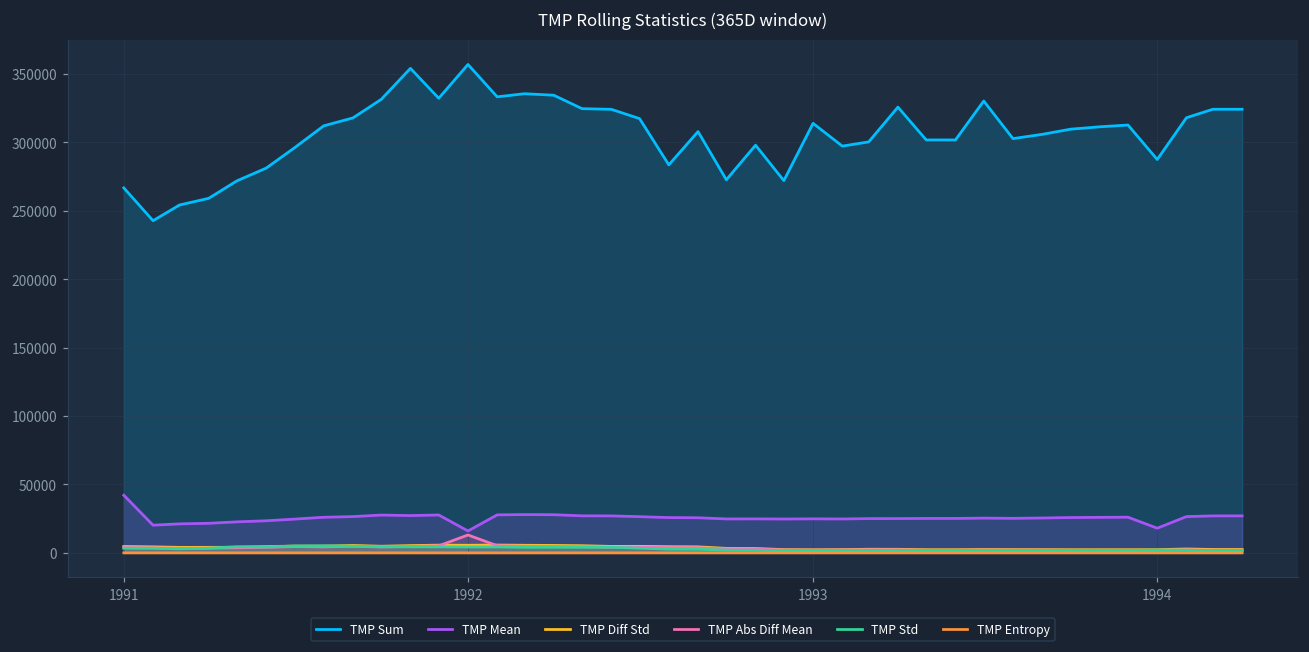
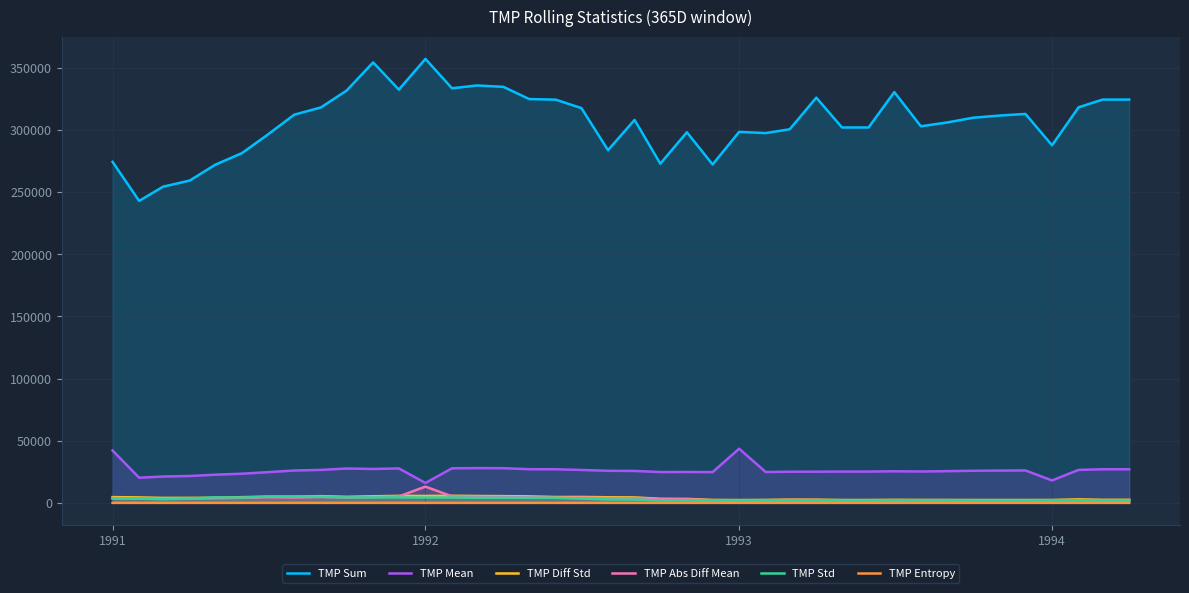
TMP Sum, 1991: 267000 -> 274000
TMP Sum, 1993: 314000 -> 298000
TMP Mean, 1993: 25000 -> 44000
